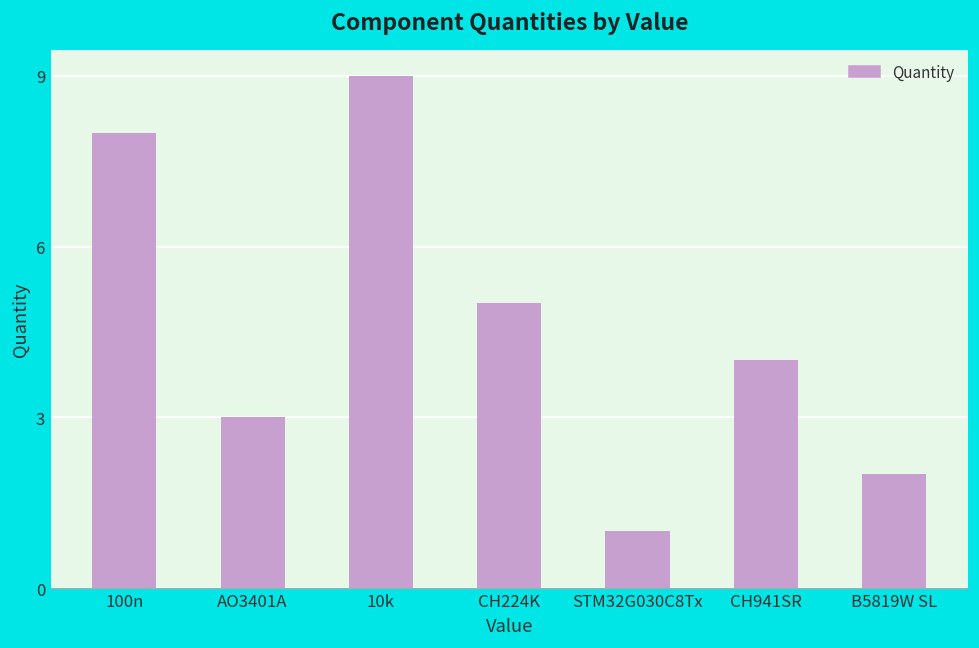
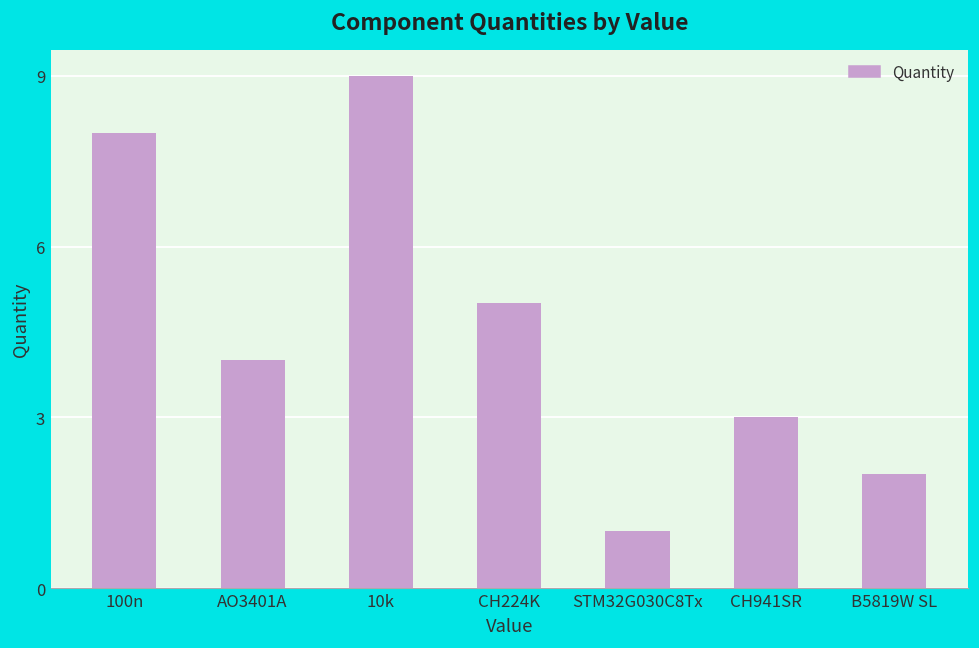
AO3401A: 3 -> 4
CH941SR: 4 -> 3
